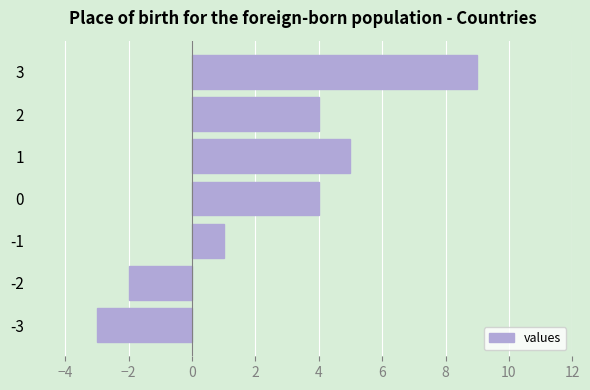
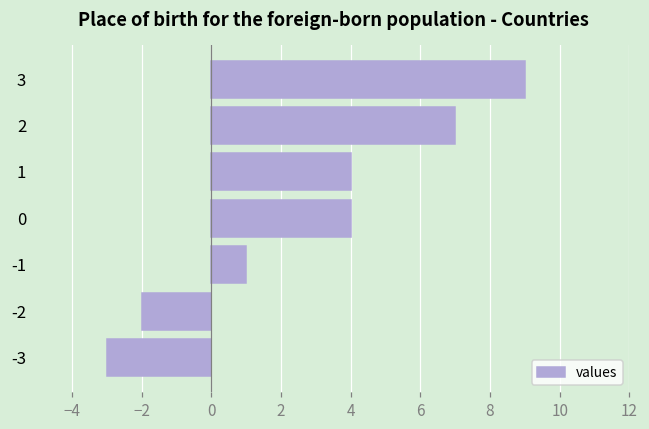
2: 4 -> 7
1: 5 -> 4
